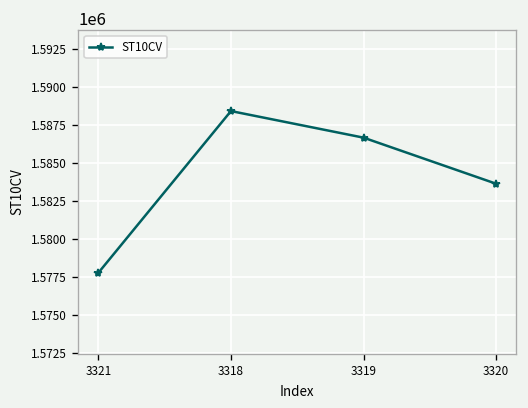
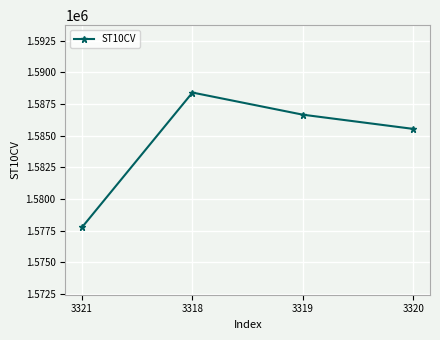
3320: 1583600 -> 1585500
